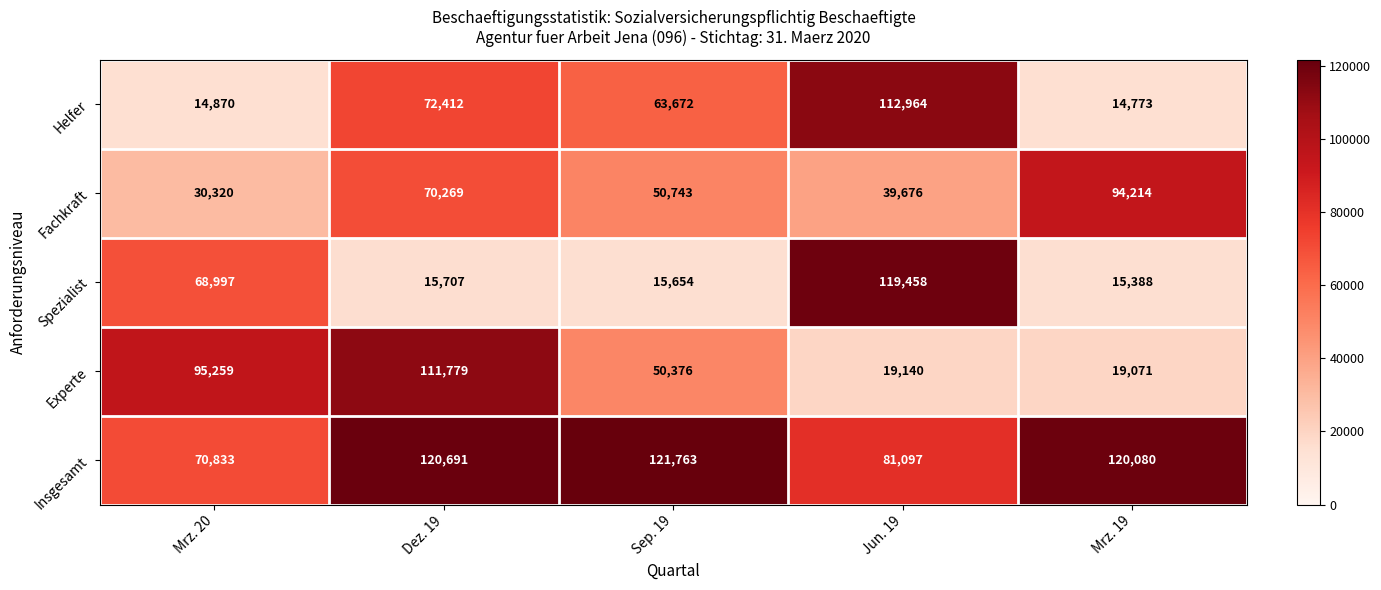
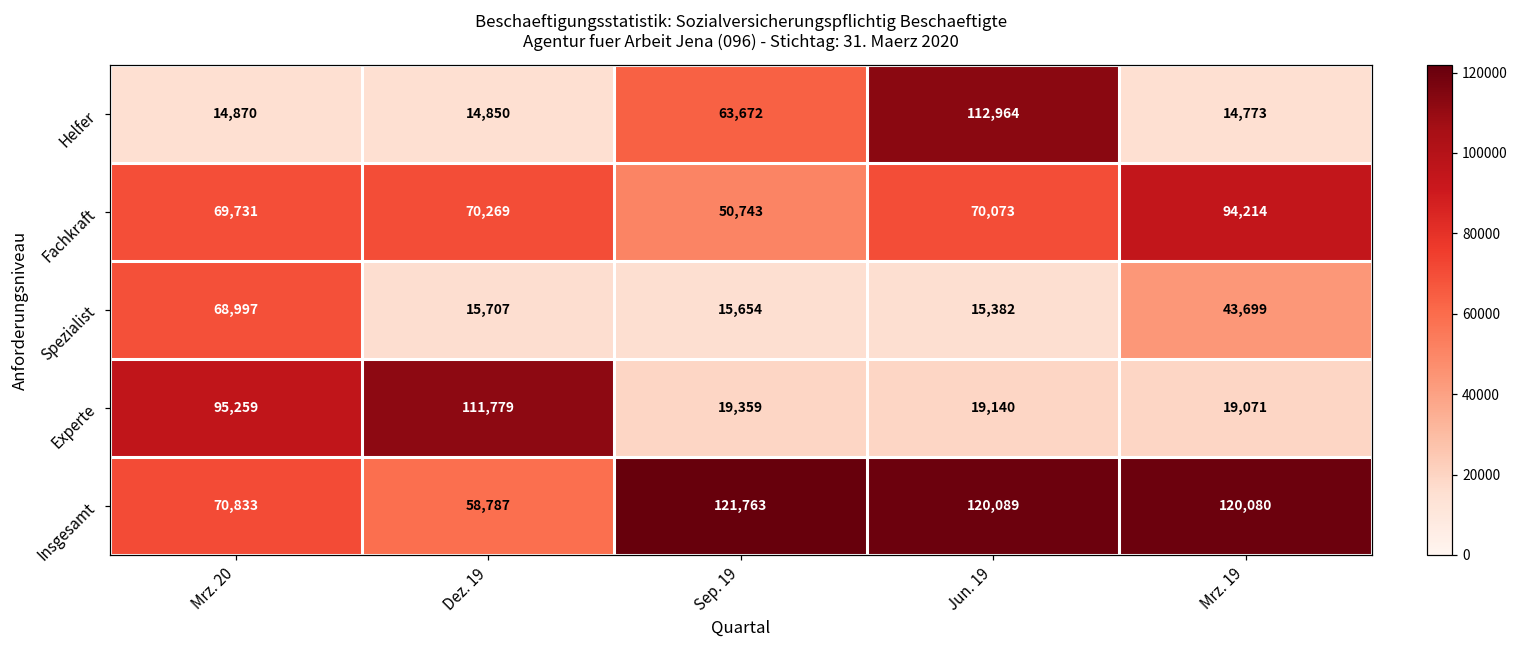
Helfer, Dez. 19: 72,412 -> 14,850
Fachkraft, Mrz. 20: 30,320 -> 69,731
Fachkraft, Jun. 19: 39,676 -> 70,073
Spezialist, Jun. 19: 119,458 -> 15,382
Spezialist, Mrz. 19: 15,388 -> 43,699
Experte, Sep. 19: 50,376 -> 19,359
Insgesamt, Dez. 19: 120,691 -> 58,787
Insgesamt, Jun. 19: 81,097 -> 120,089
